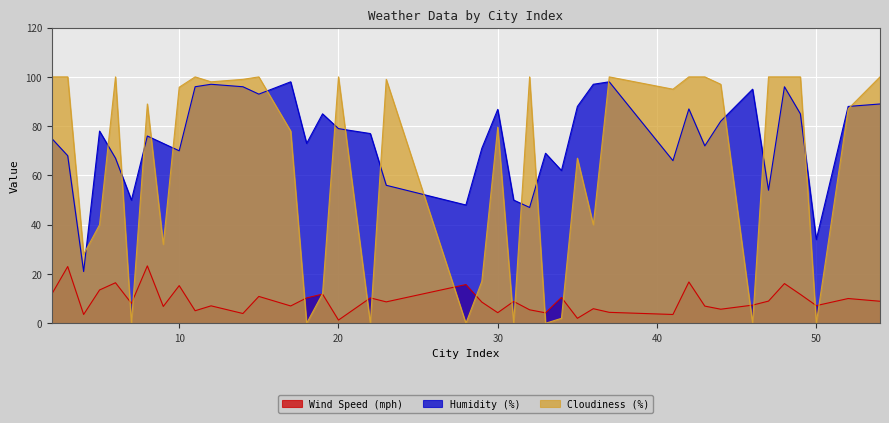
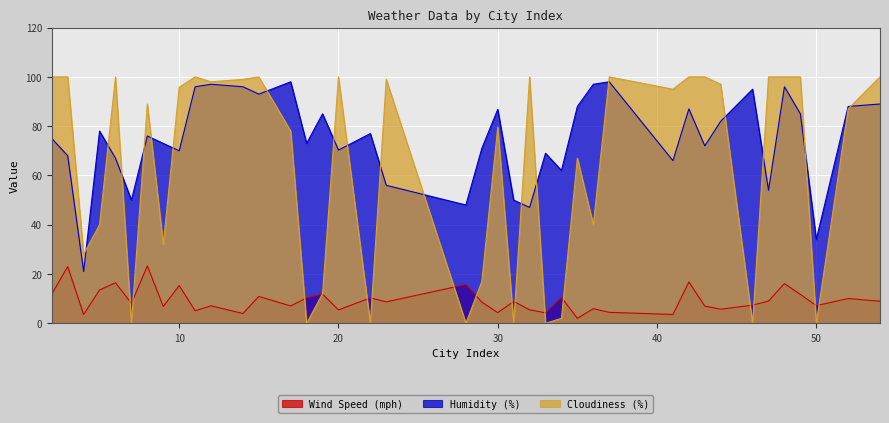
Wind Speed (mph), 20: 1 -> 5
Humidity (%), 20: 79 -> 70
